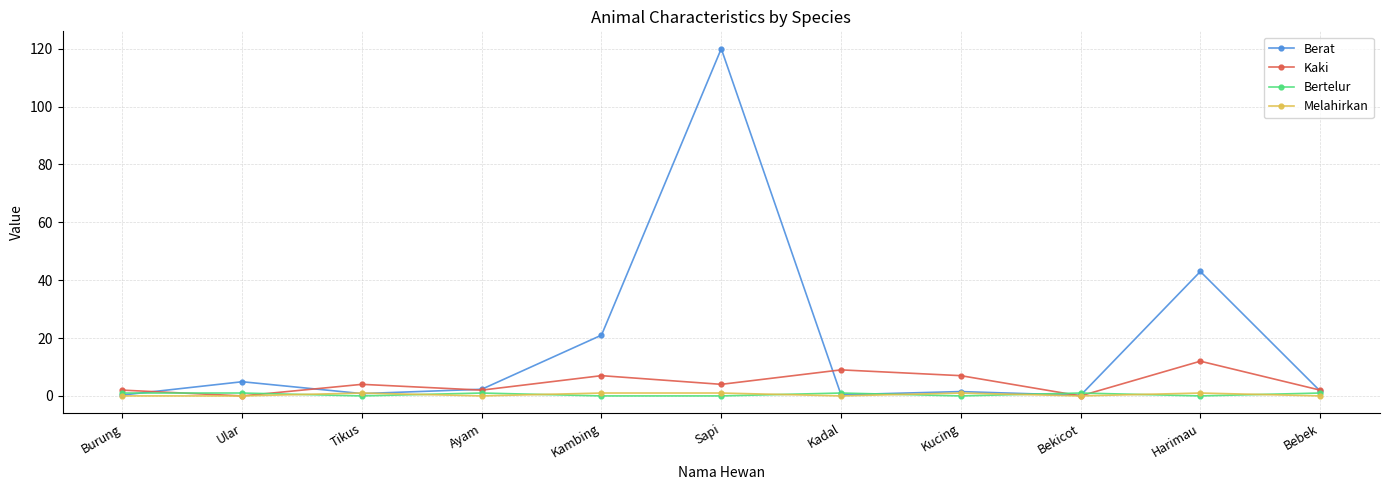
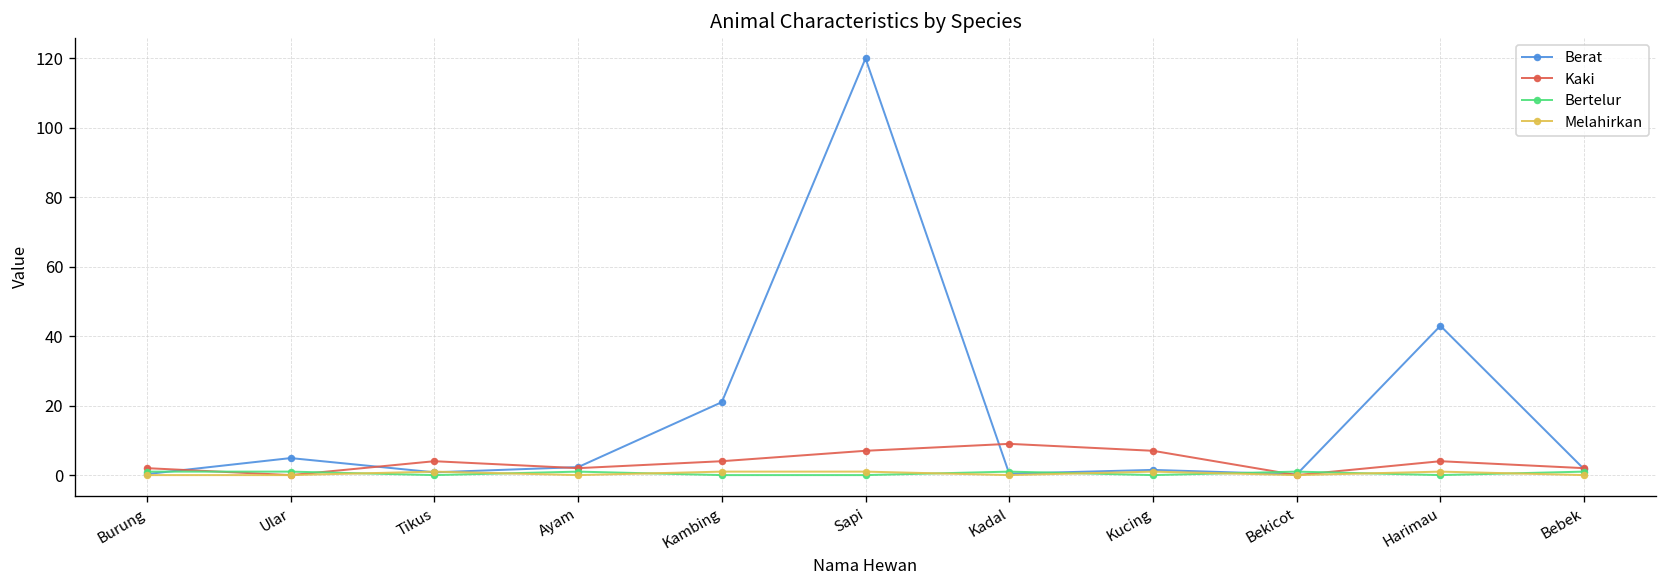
Kaki, Kambing: 7 -> 4
Kaki, Sapi: 4 -> 7
Kaki, Harimau: 12 -> 4
